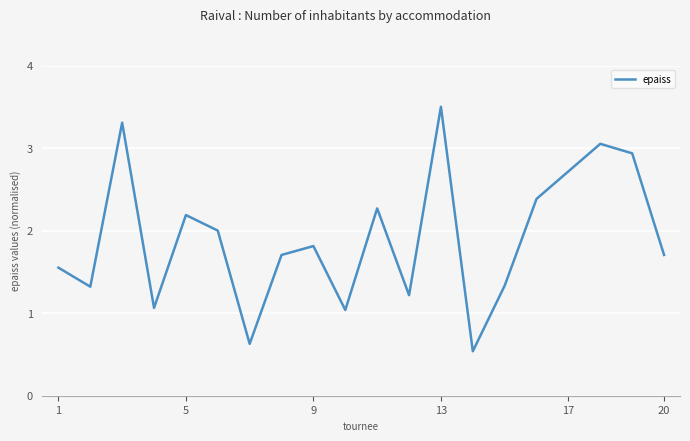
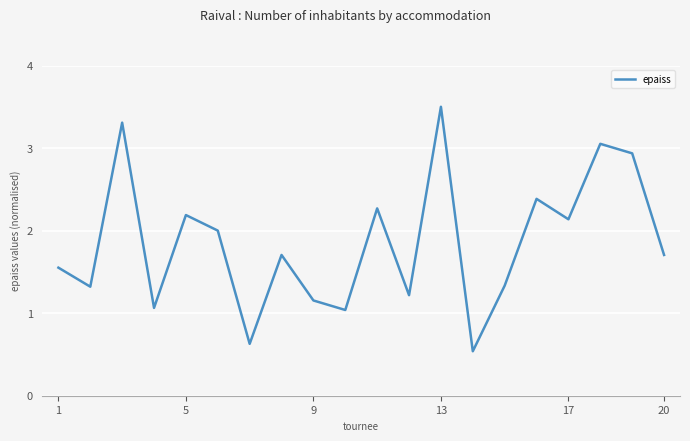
9: 1.8 -> 1.2
17: 2.7 -> 2.1
